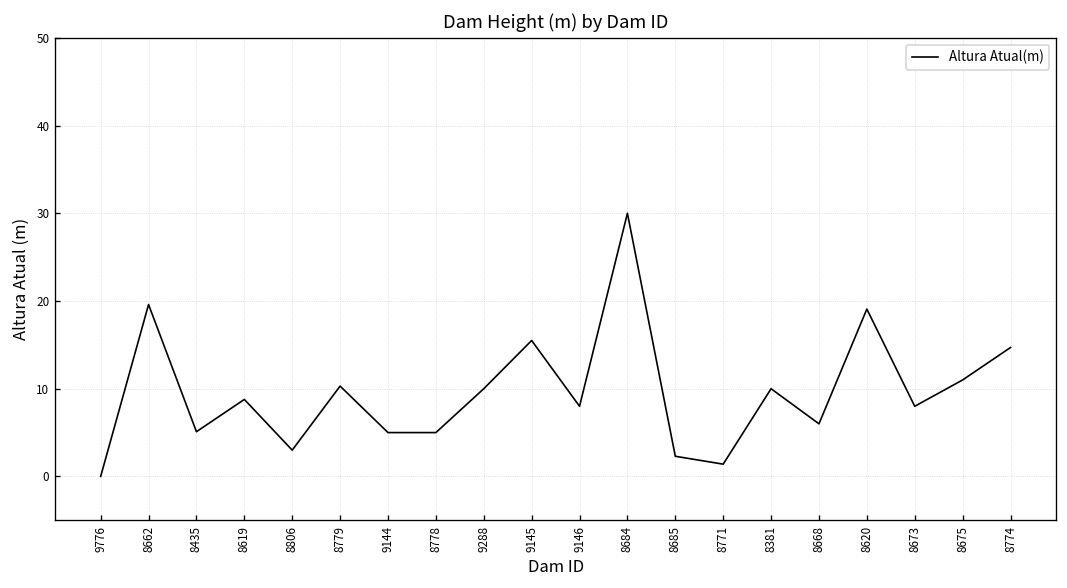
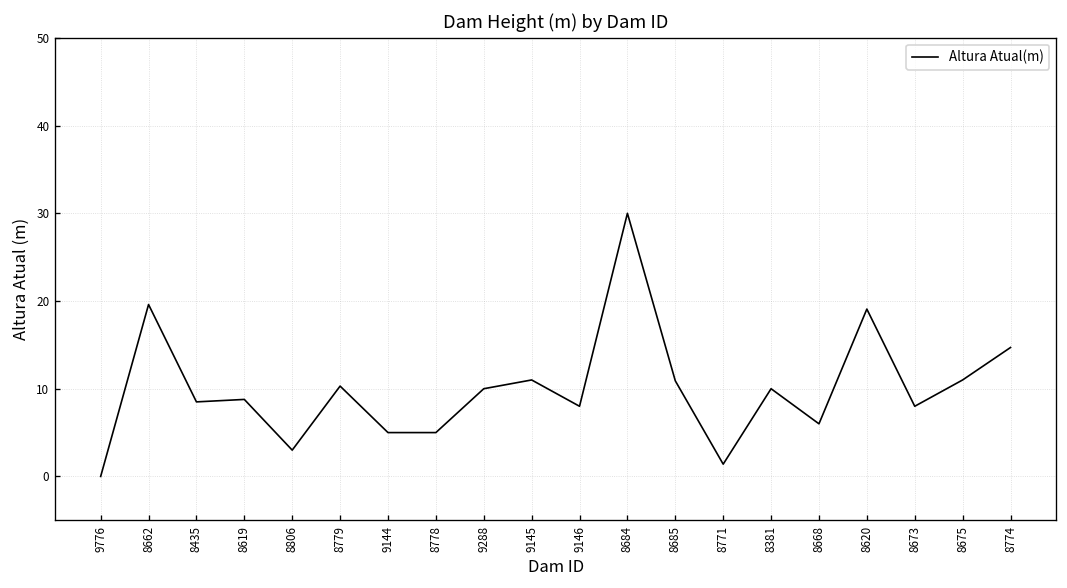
8435: 5 -> 9
9145: 16 -> 11
8685: 2 -> 11
